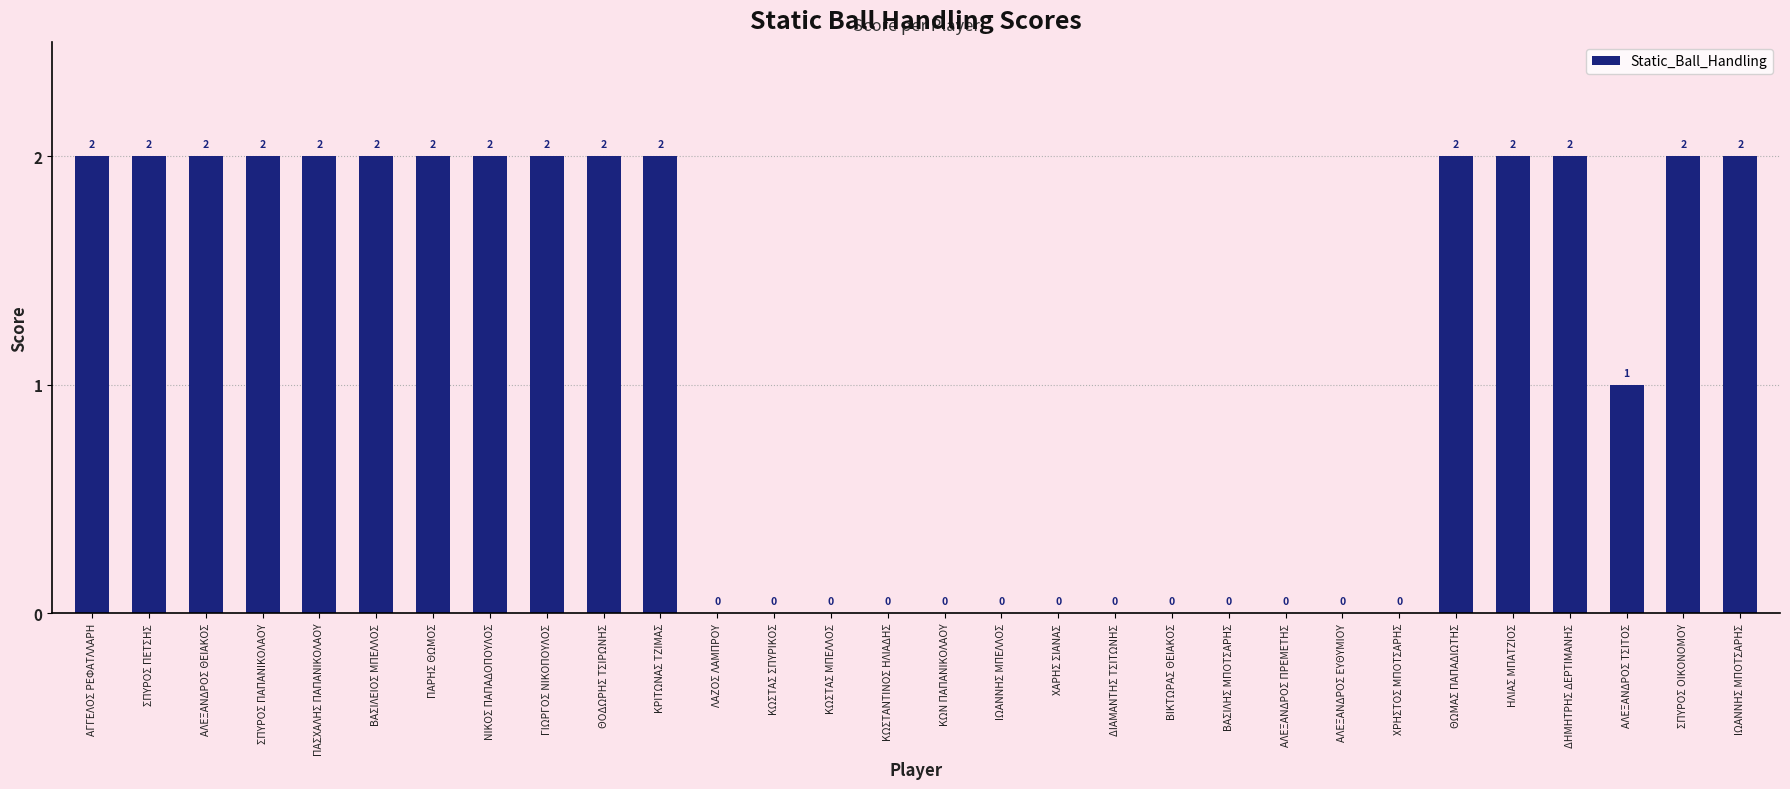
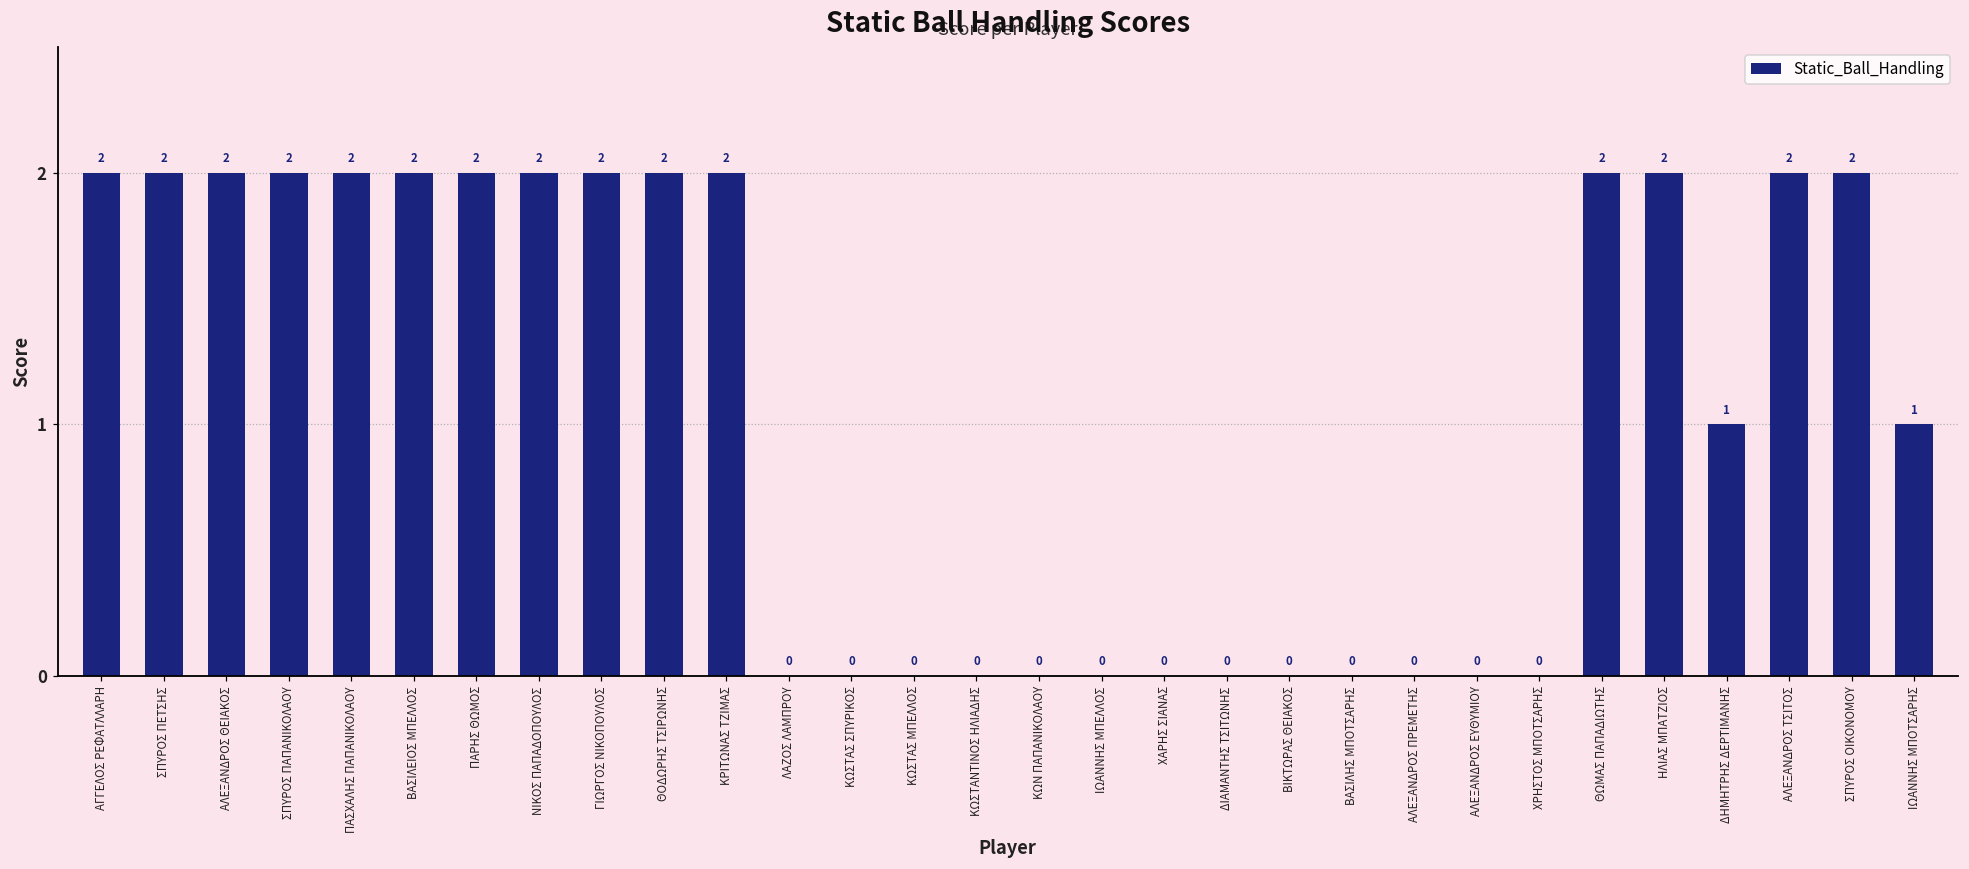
ΔΗΜΗΤΡΗΣ ΔΕΡΤΙΜΑΝΗΣ: 2 -> 1
ΑΛΕΞΑΝΔΡΟΣ ΤΣΙΤΟΣ: 1 -> 2
ΙΩΑΝΝΗΣ ΜΠΟΤΣΑΡΗΣ: 2 -> 1
